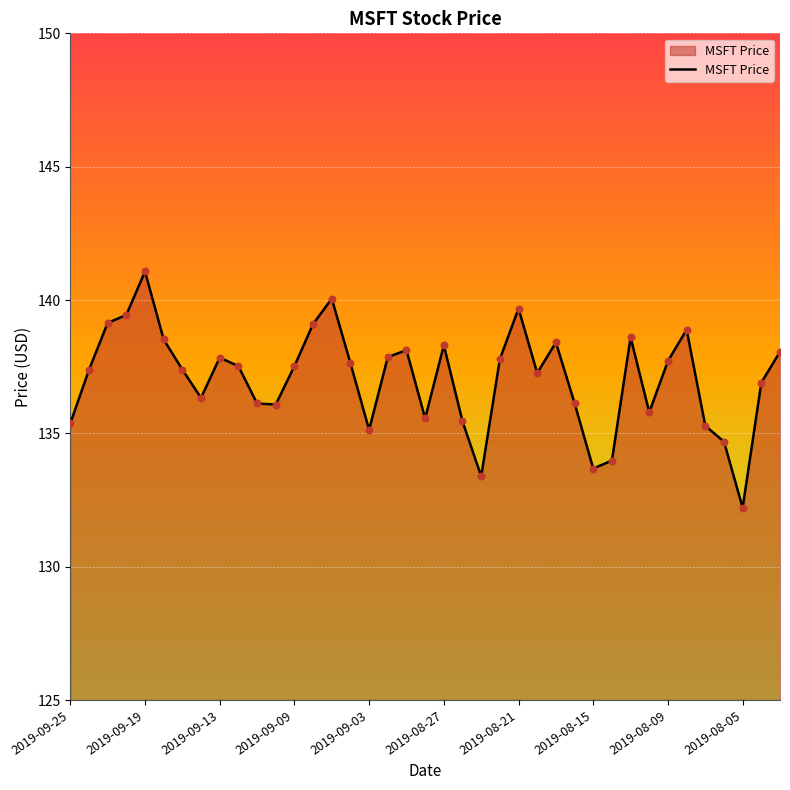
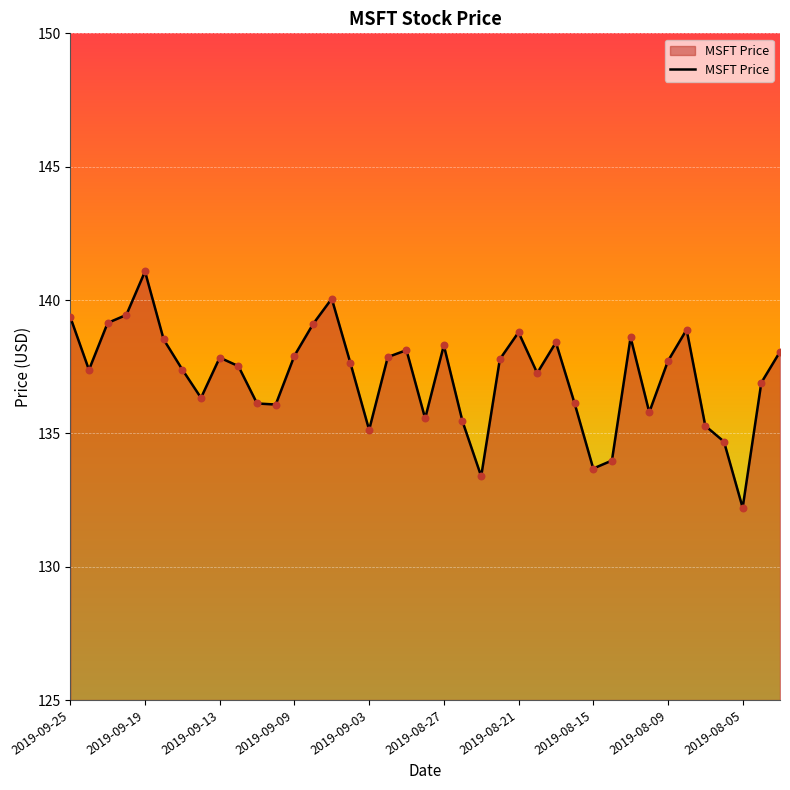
2019-09-25: 135.4 -> 139.4
2019-09-09: 137.5 -> 137.9
2019-08-21: 139.7 -> 138.8
